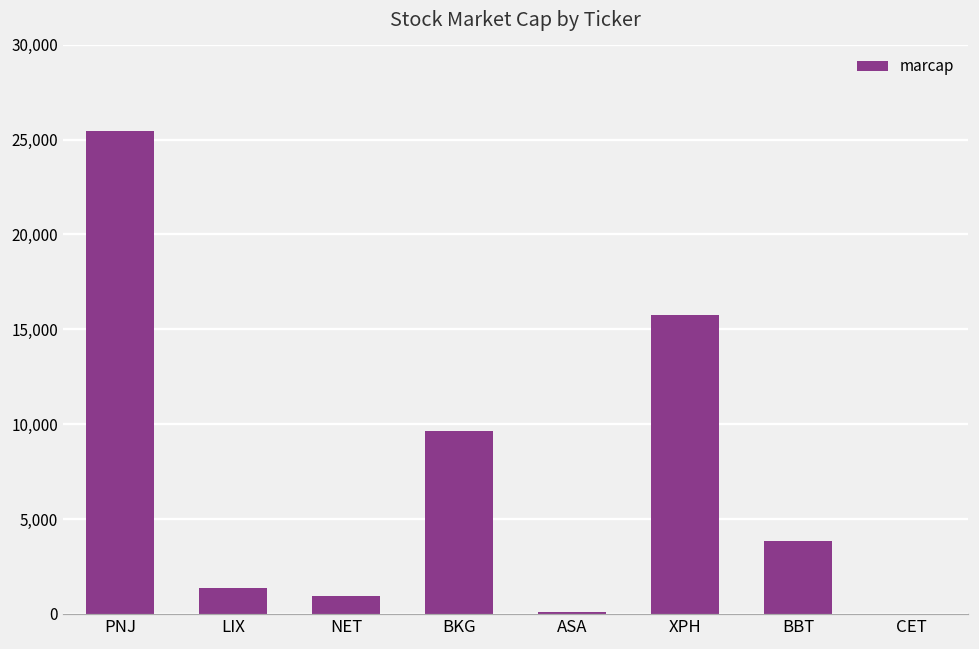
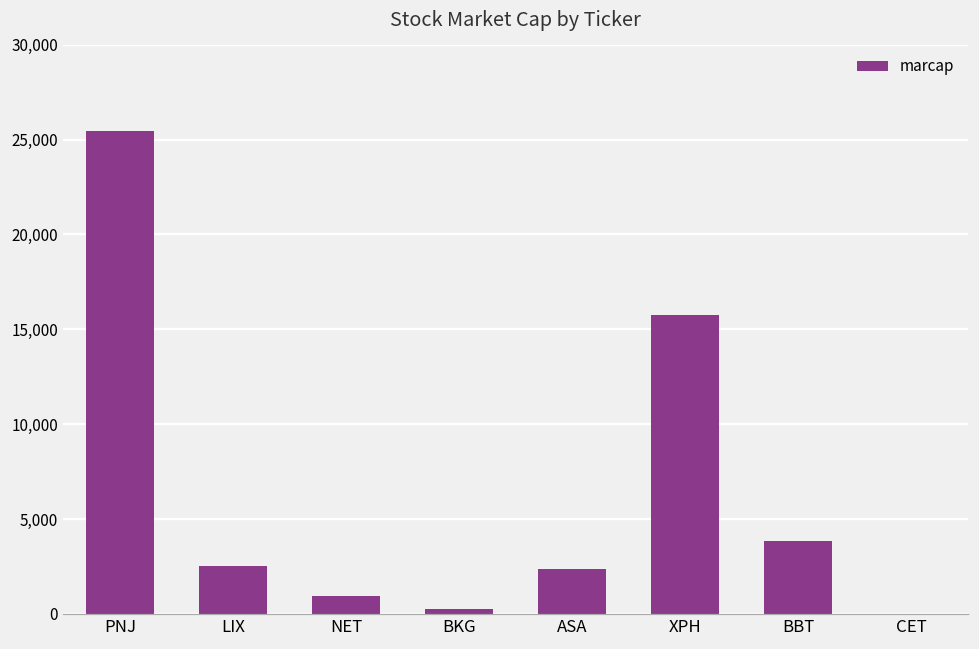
LIX: 1,300 -> 2,500
BKG: 9,700 -> 300
ASA: 100 -> 2,400
